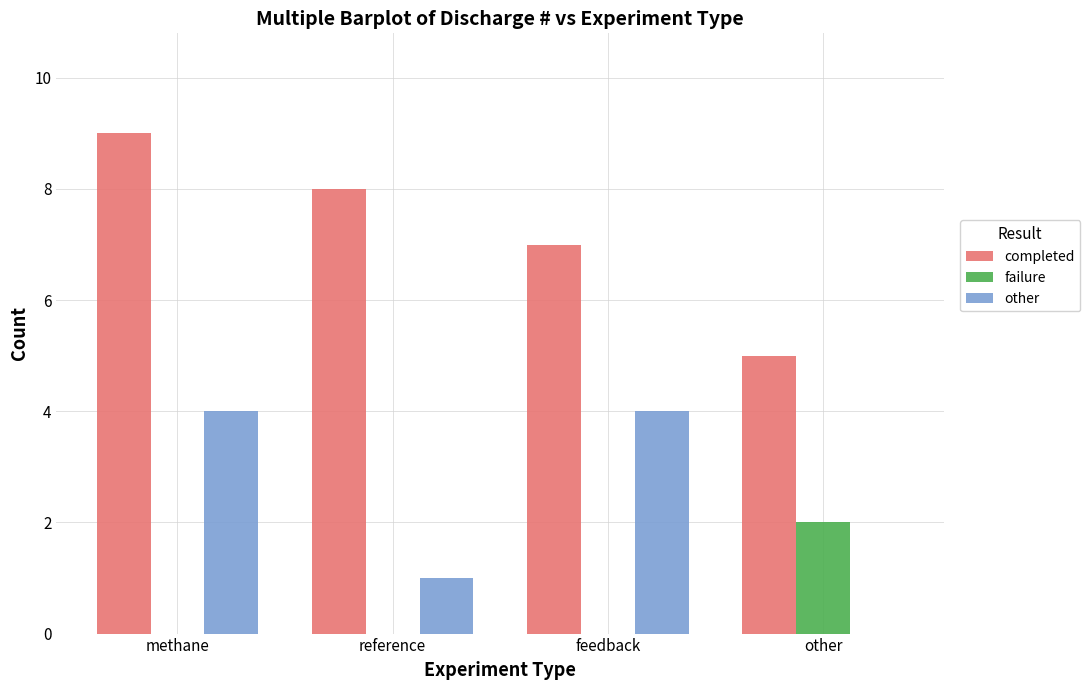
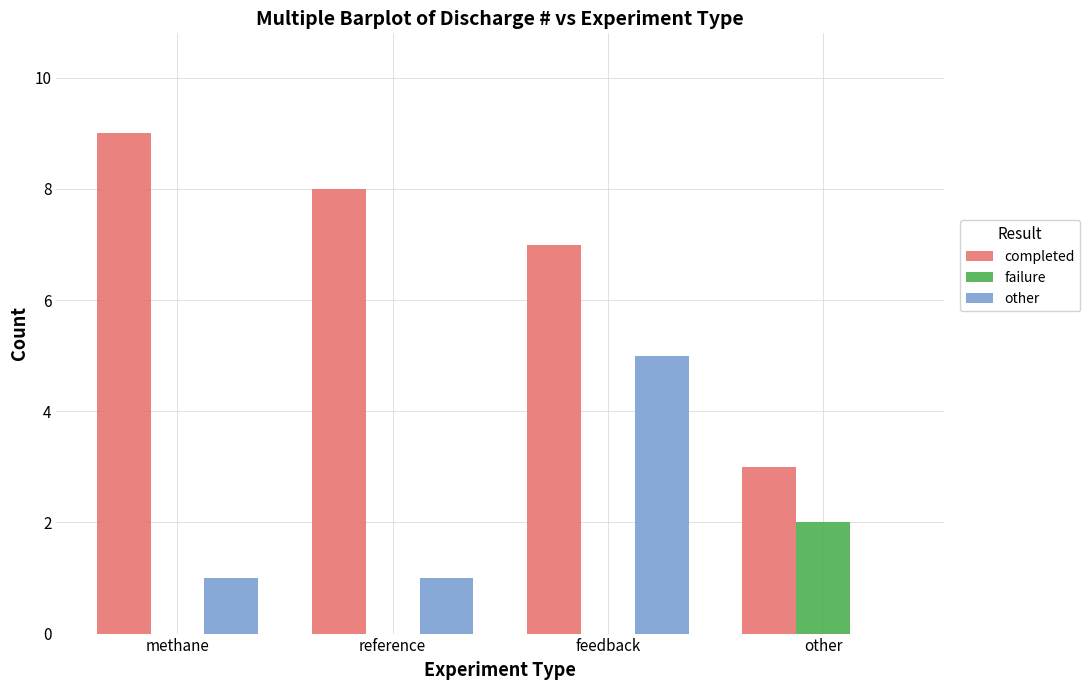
other, methane: 4 -> 1
other, feedback: 4 -> 5
completed, other: 5 -> 3
